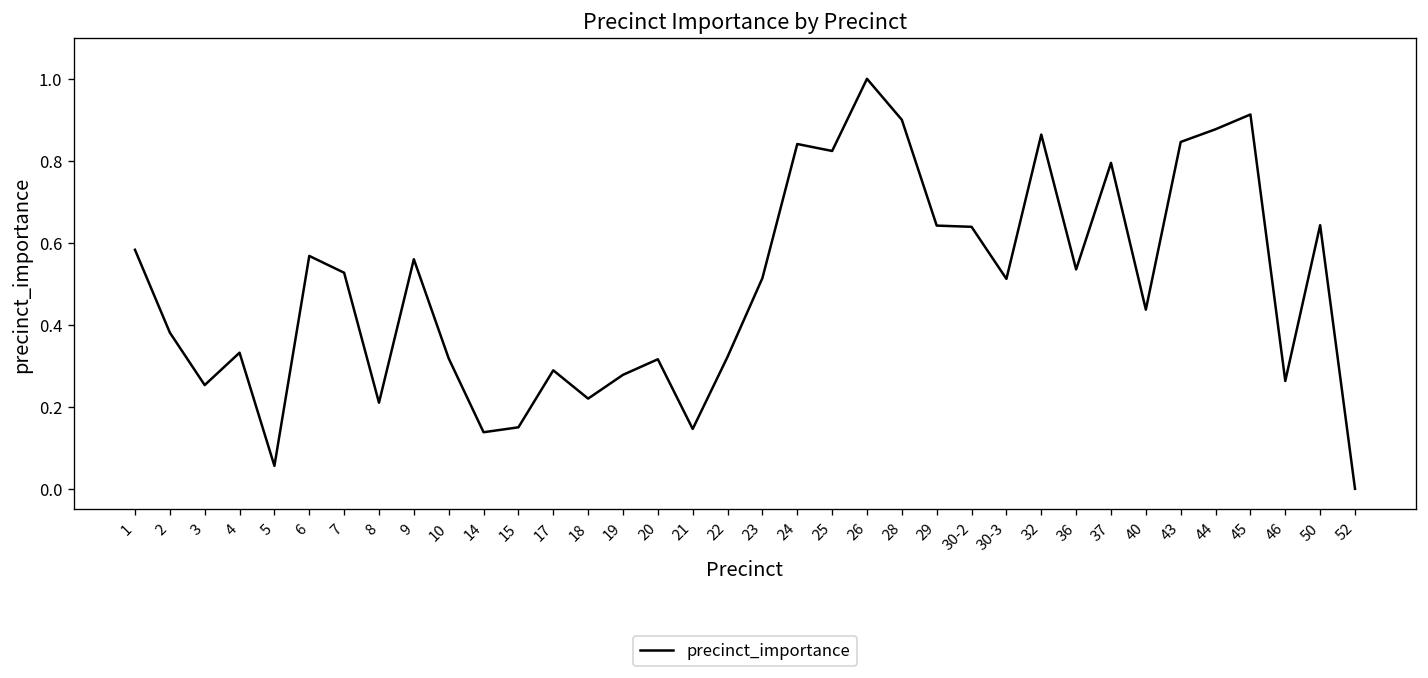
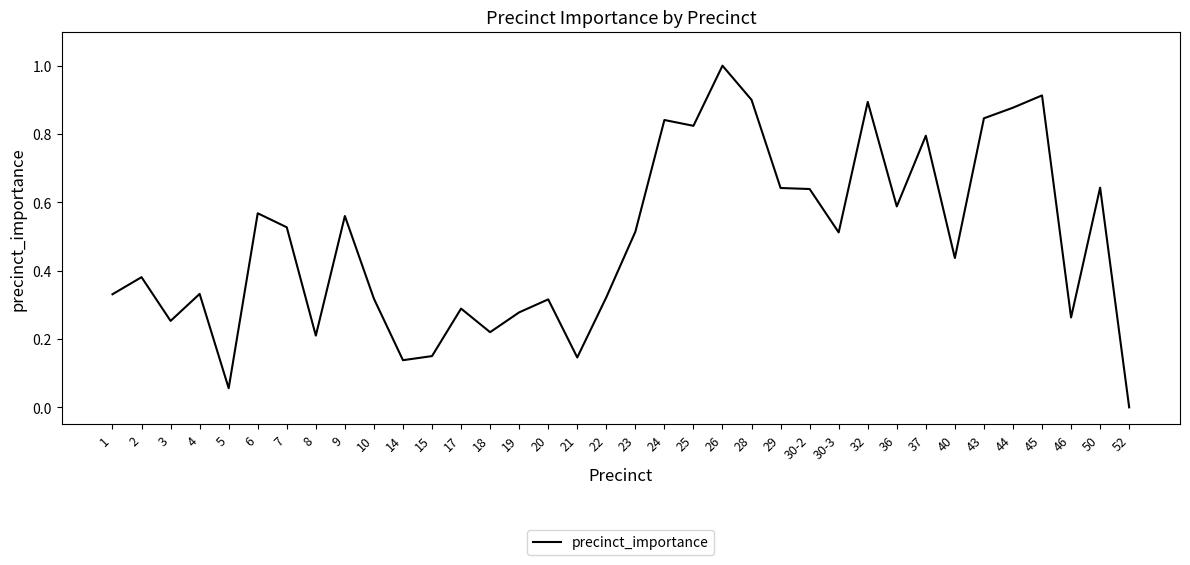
1: 0.58 -> 0.33
32: 0.86 -> 0.89
36: 0.54 -> 0.59
